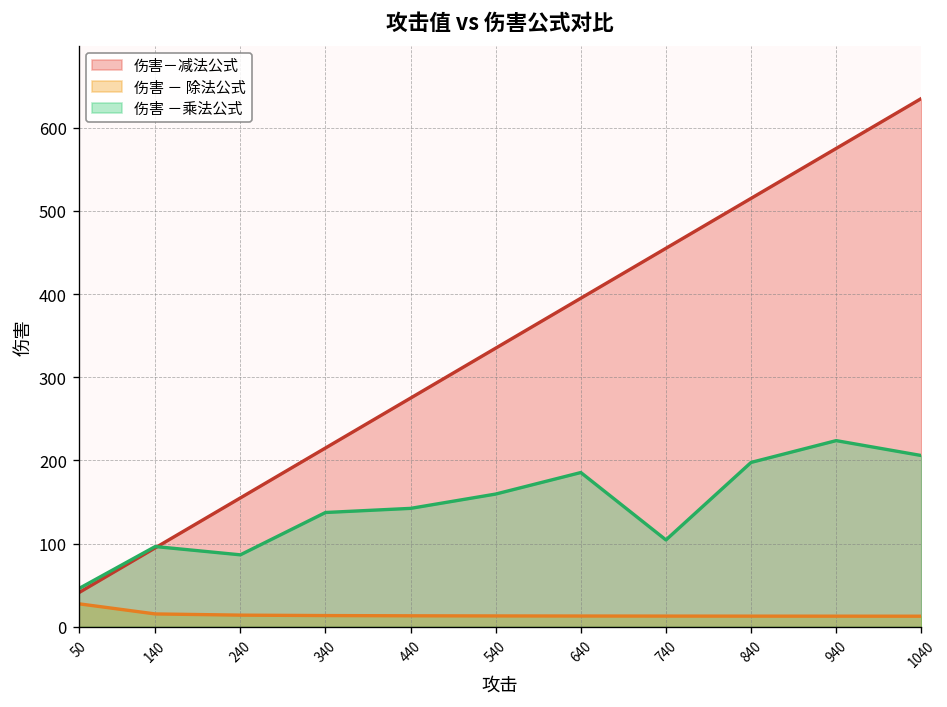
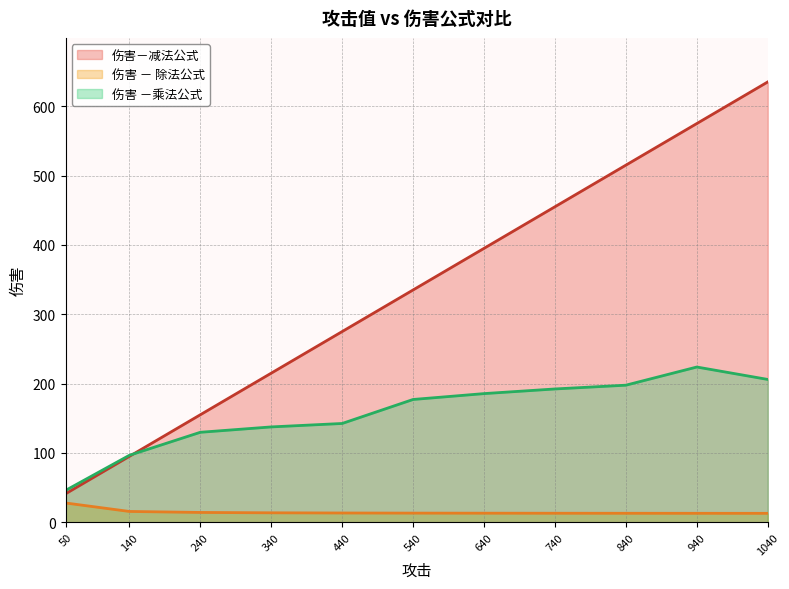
伤害 －乘法公式, 240: 90 -> 130
伤害 －乘法公式, 540: 160 -> 180
伤害 －乘法公式, 740: 100 -> 190
